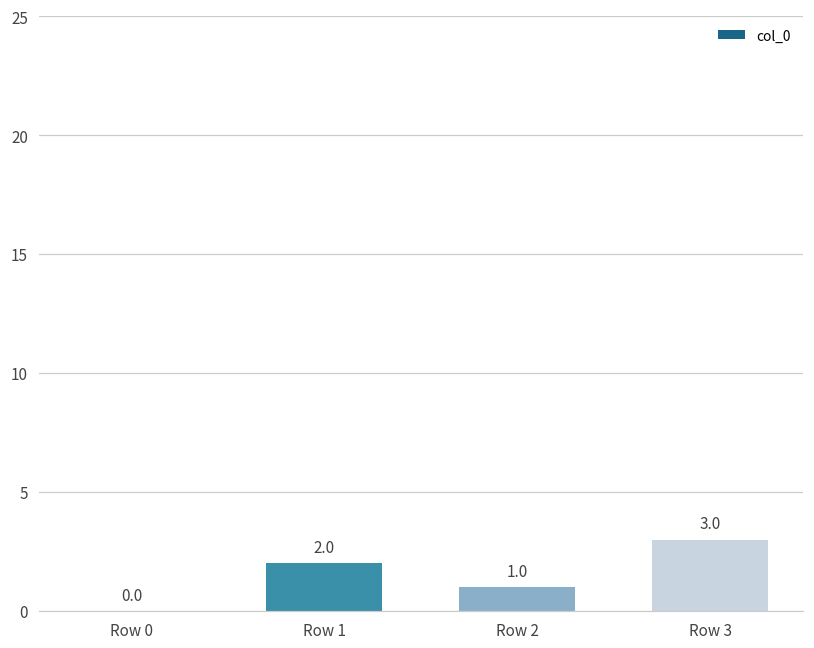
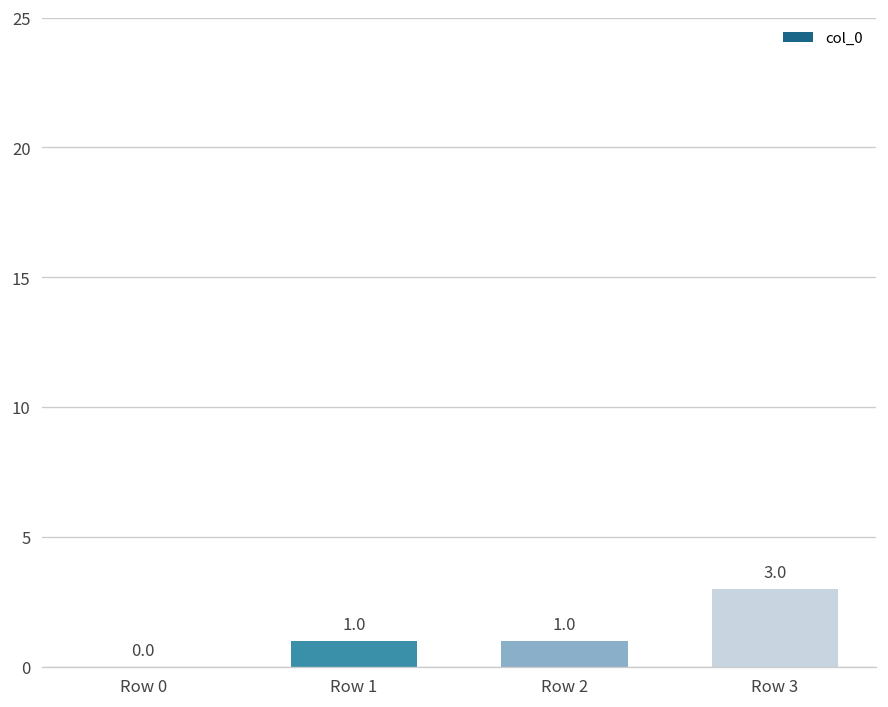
Row 1: 2.0 -> 1.0
